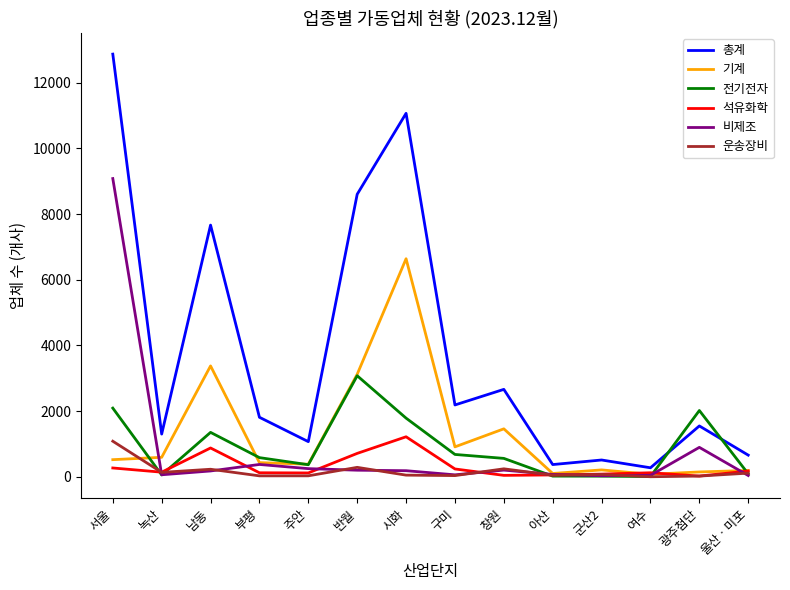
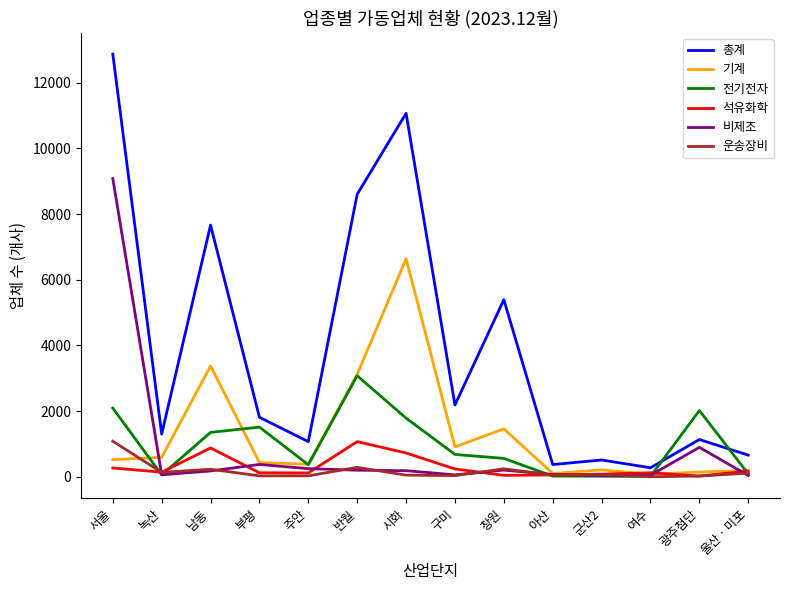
전기전자, 부평: 600 -> 1500
석유화학, 반월: 700 -> 1100
석유화학, 시화: 1200 -> 700
총계, 창원: 2700 -> 5400
총계, 광주첨단: 1500 -> 1100
